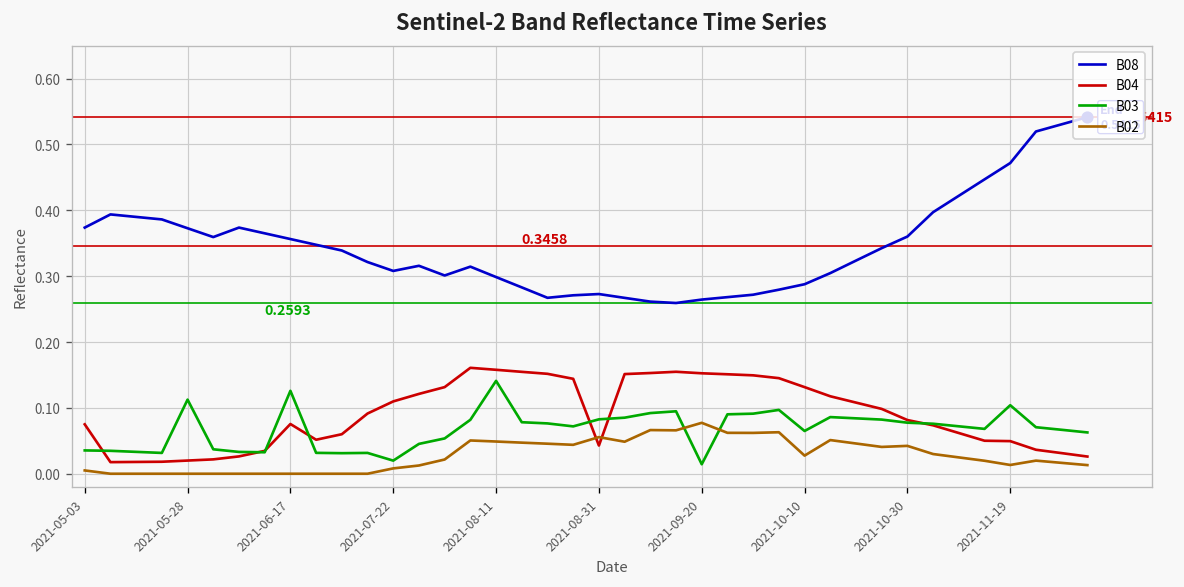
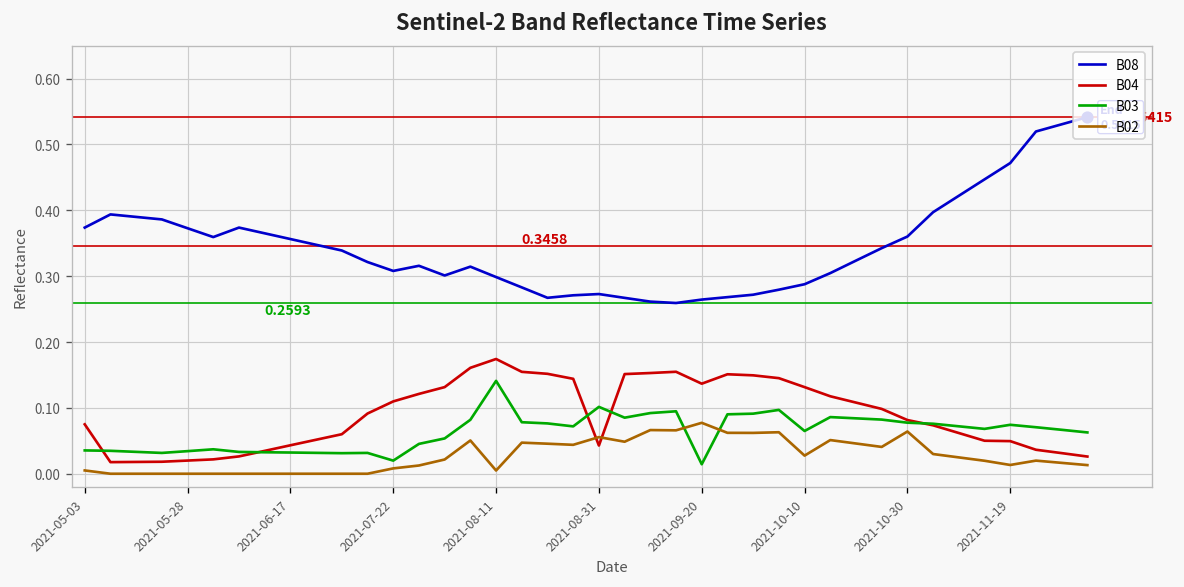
B03, 2021-05-28: 0.11 -> 0.03
B04, 2021-06-17: 0.08 -> 0.04
B03, 2021-06-17: 0.13 -> 0.03
B04, 2021-08-11: 0.16 -> 0.17
B02, 2021-08-11: 0.05 -> 0.01
B03, 2021-08-31: 0.08 -> 0.10
B04, 2021-09-20: 0.15 -> 0.14
B02, 2021-10-30: 0.04 -> 0.06
B03, 2021-11-19: 0.10 -> 0.07
